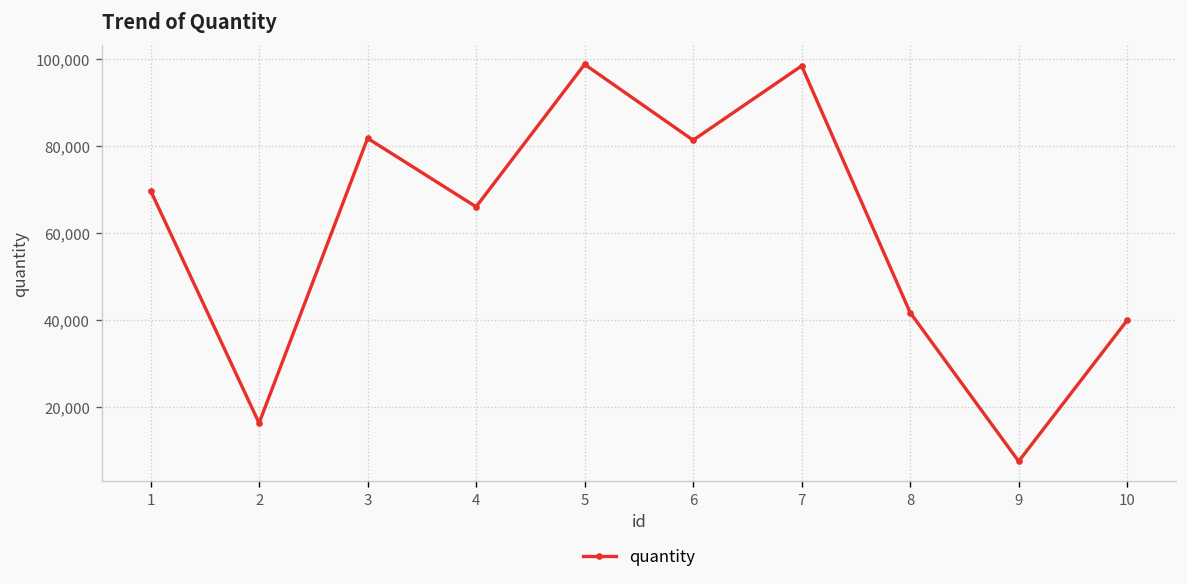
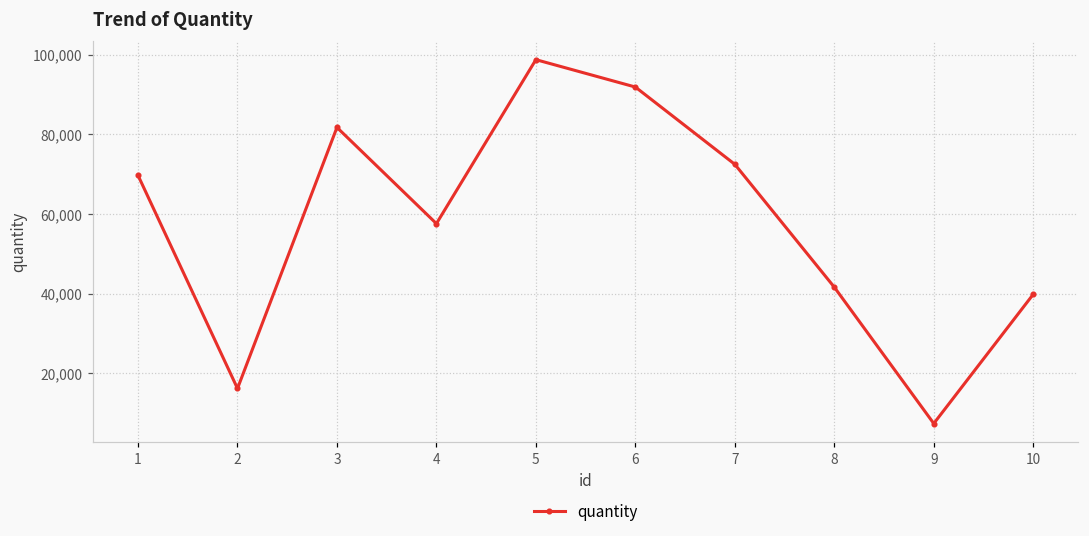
4: 66,000 -> 58,000
6: 81,000 -> 92,000
7: 98,000 -> 72,000
